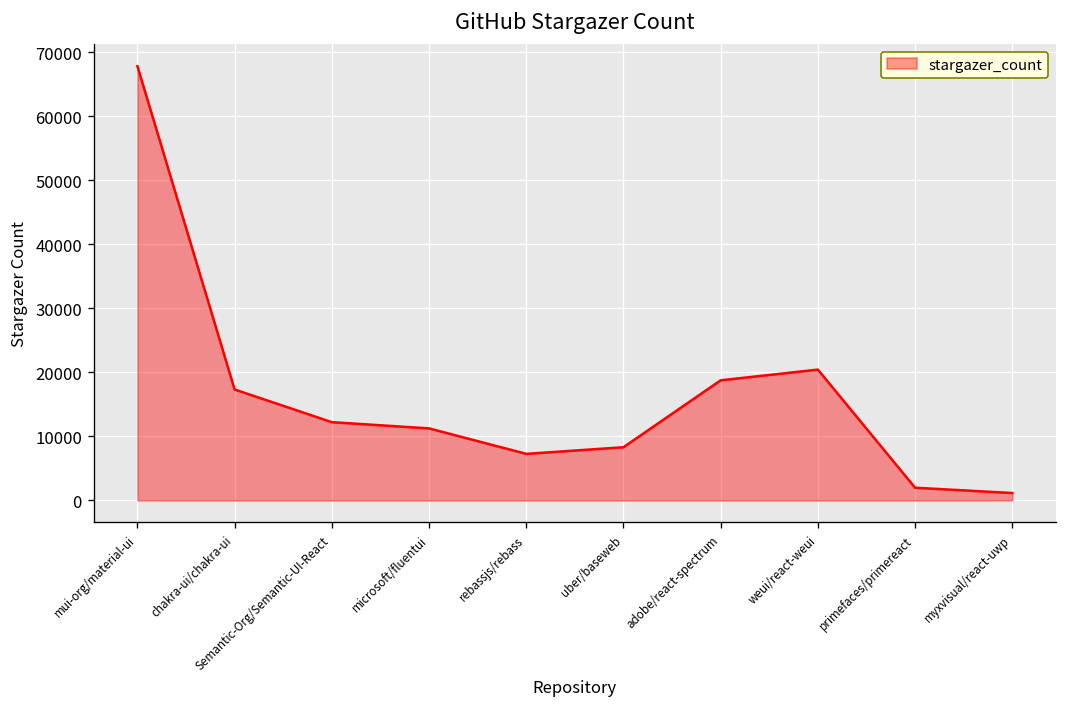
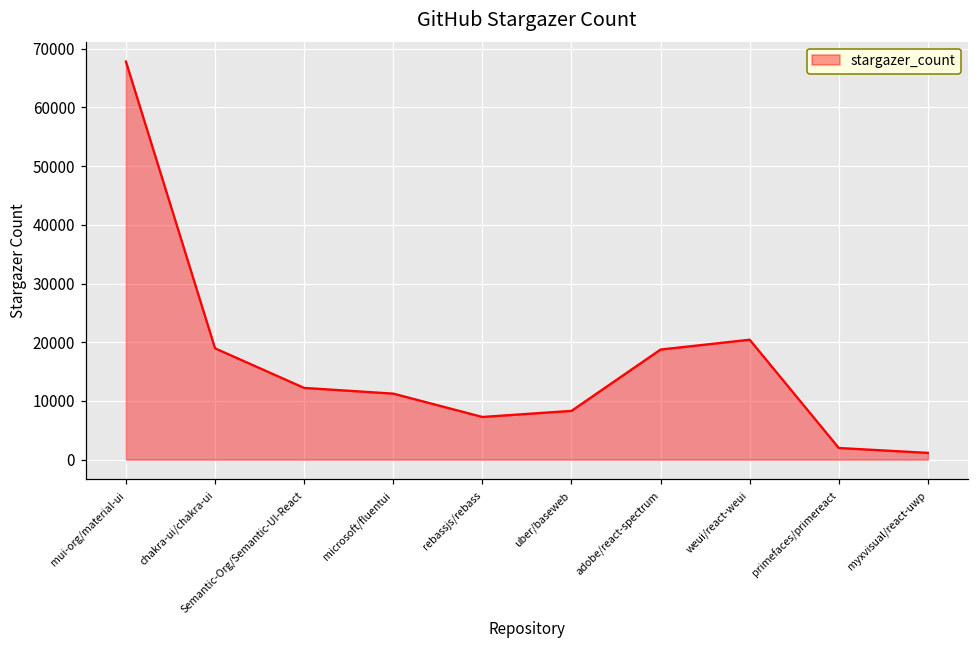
chakra-ui/chakra-ui: 17000 -> 19000
